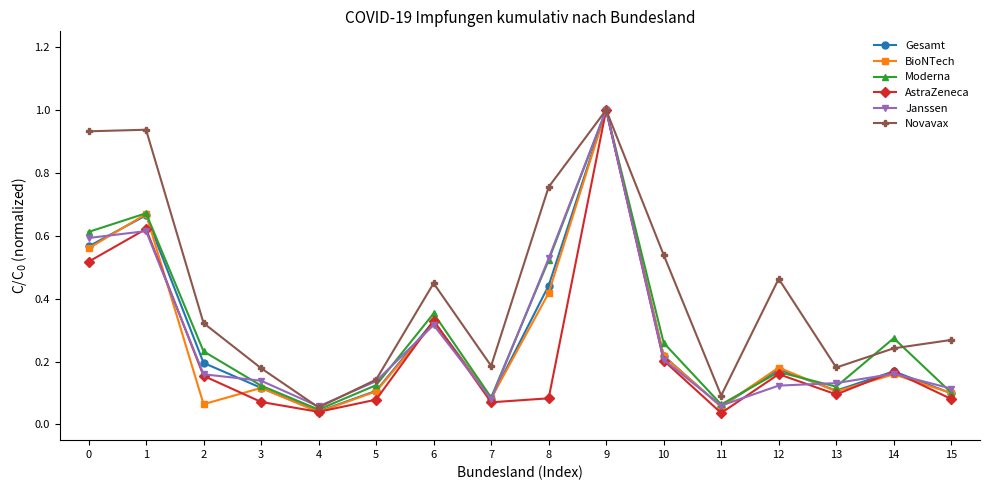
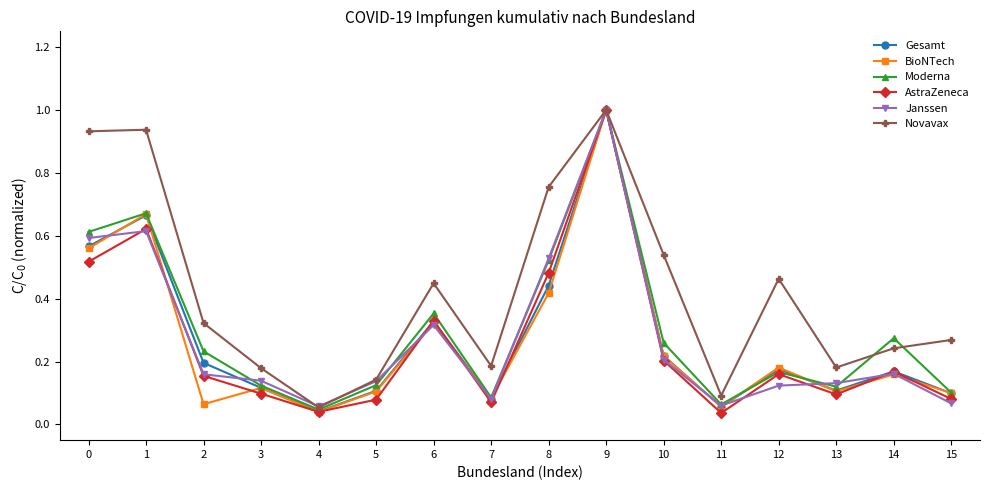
AstraZeneca, 3: 0.07 -> 0.10
AstraZeneca, 8: 0.08 -> 0.48
Janssen, 15: 0.11 -> 0.07
